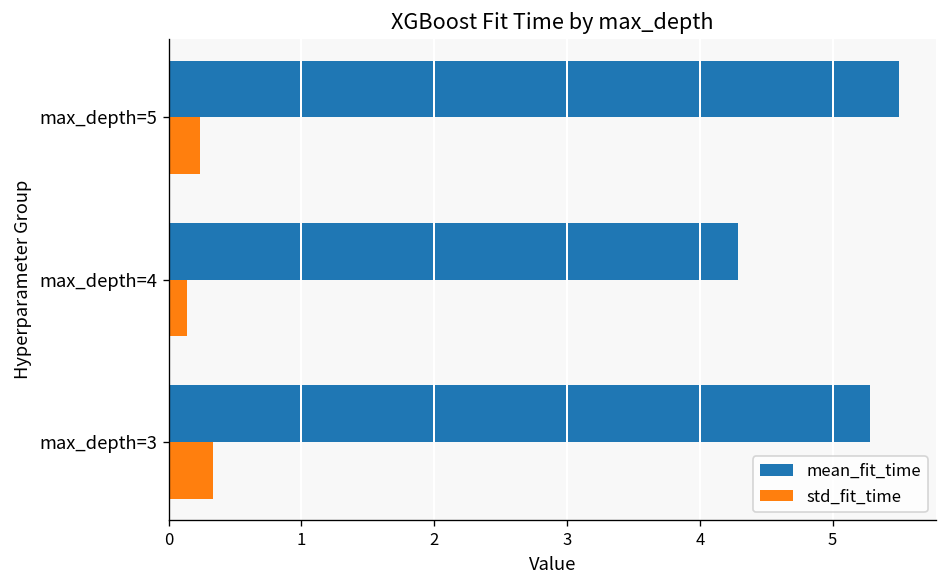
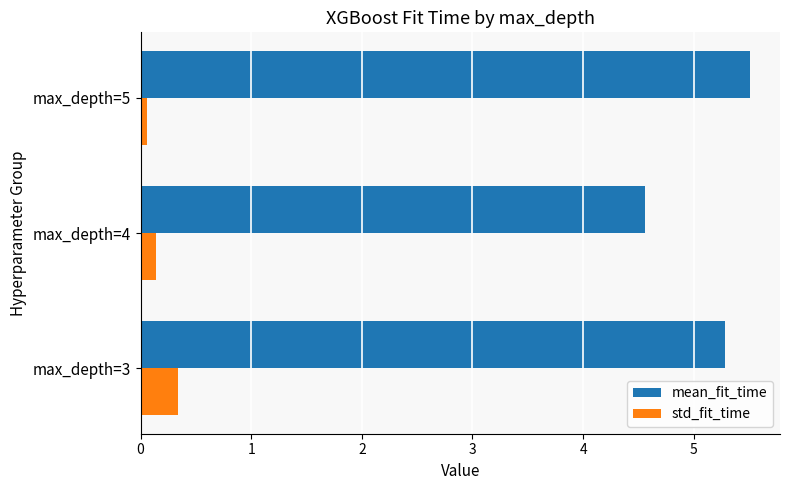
std_fit_time, max_depth=5: 0.24 -> 0.06
mean_fit_time, max_depth=4: 4.29 -> 4.56
